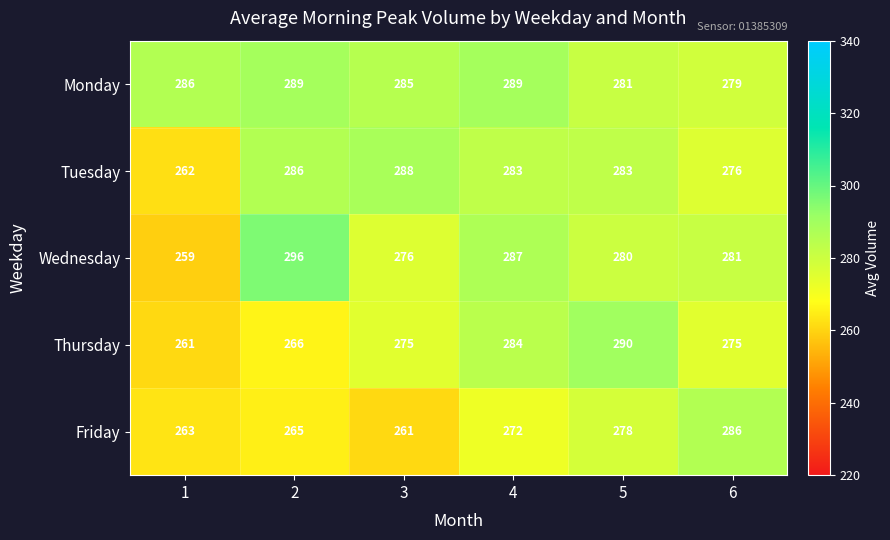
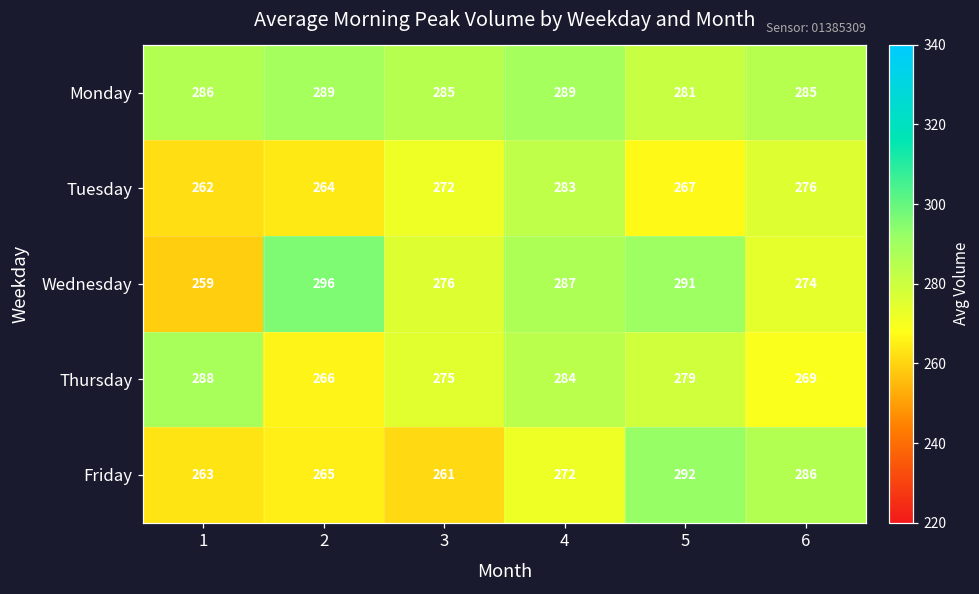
Monday, 6: 279 -> 285
Tuesday, 2: 286 -> 264
Tuesday, 3: 288 -> 272
Tuesday, 5: 283 -> 267
Wednesday, 5: 280 -> 291
Wednesday, 6: 281 -> 274
Thursday, 1: 261 -> 288
Thursday, 5: 290 -> 279
Thursday, 6: 275 -> 269
Friday, 5: 278 -> 292
